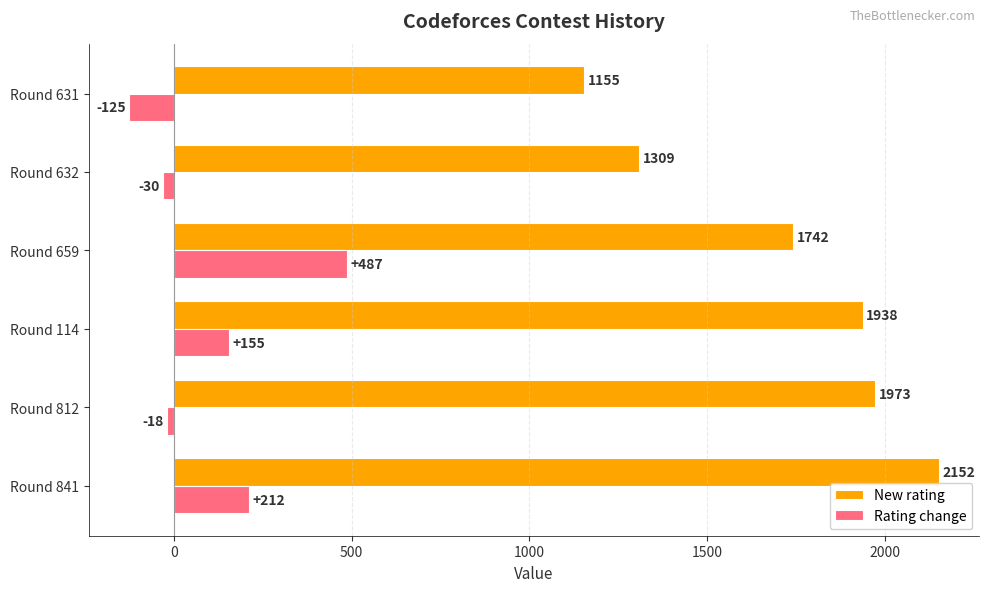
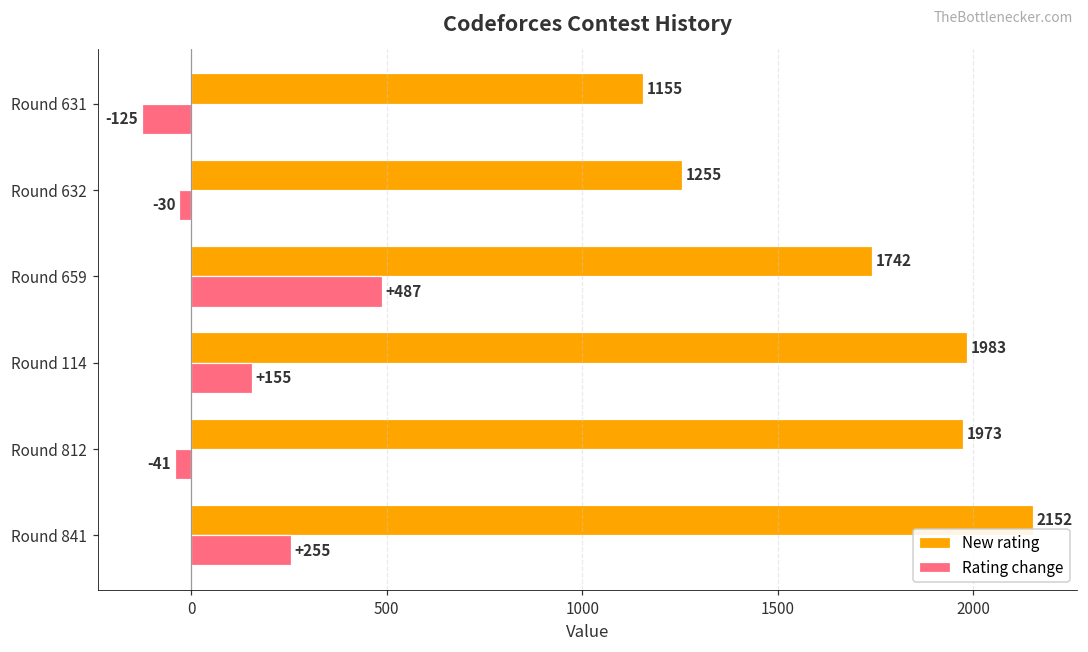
New rating, Round 632: 1309 -> 1255
New rating, Round 114: 1938 -> 1983
Rating change, Round 812: -18 -> -41
Rating change, Round 841: +212 -> +255
